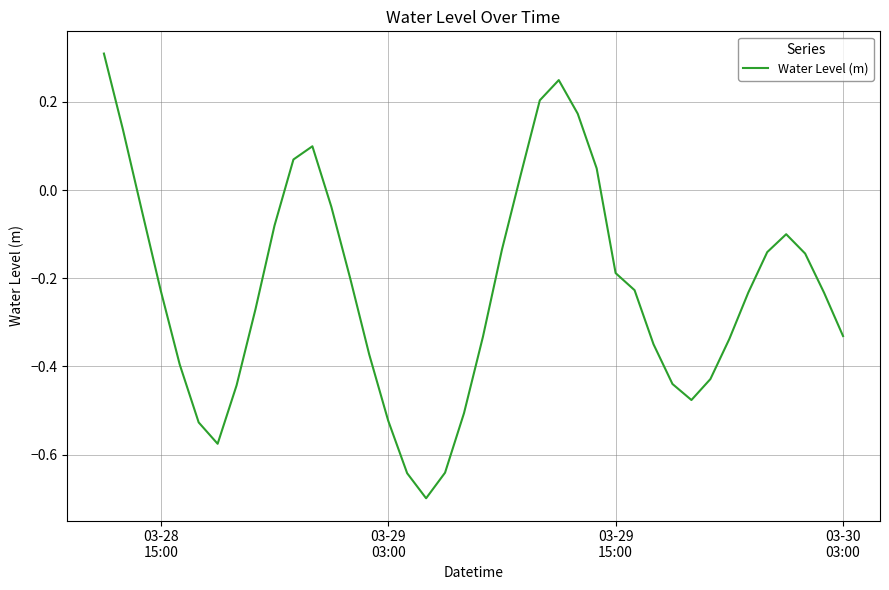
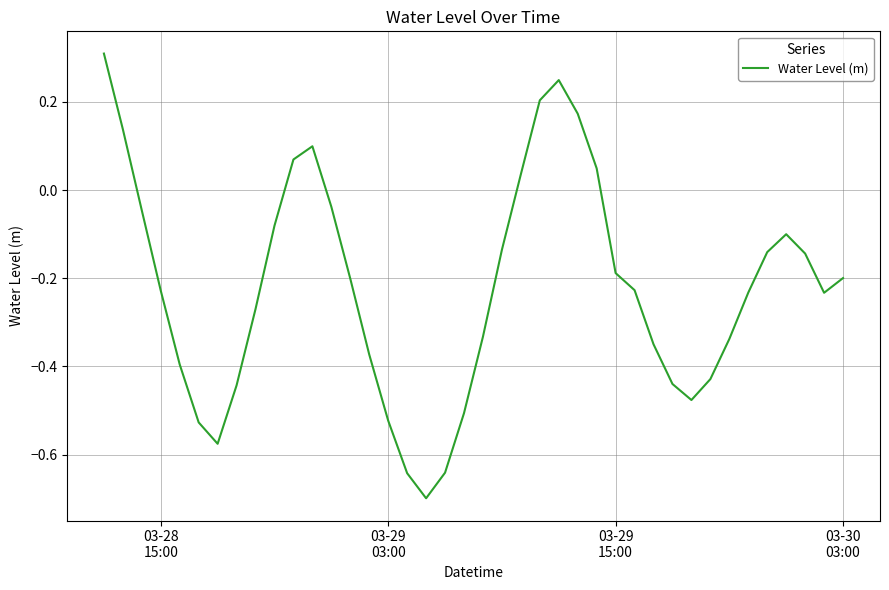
03-30 03:00: -0.33 -> -0.20
